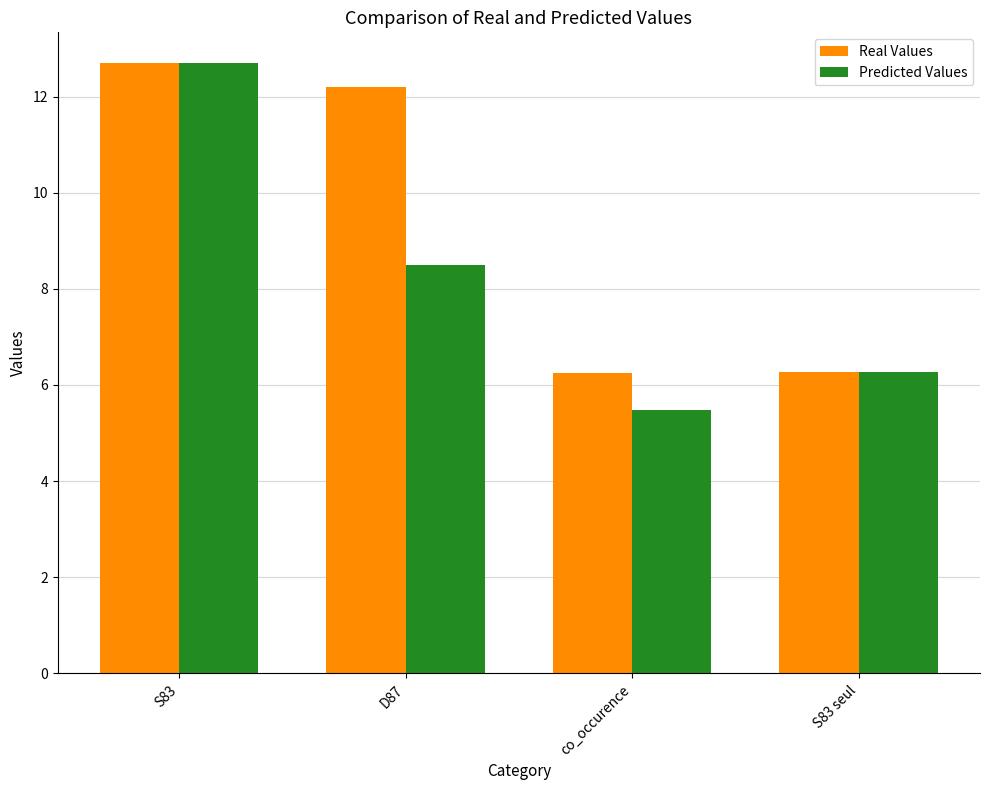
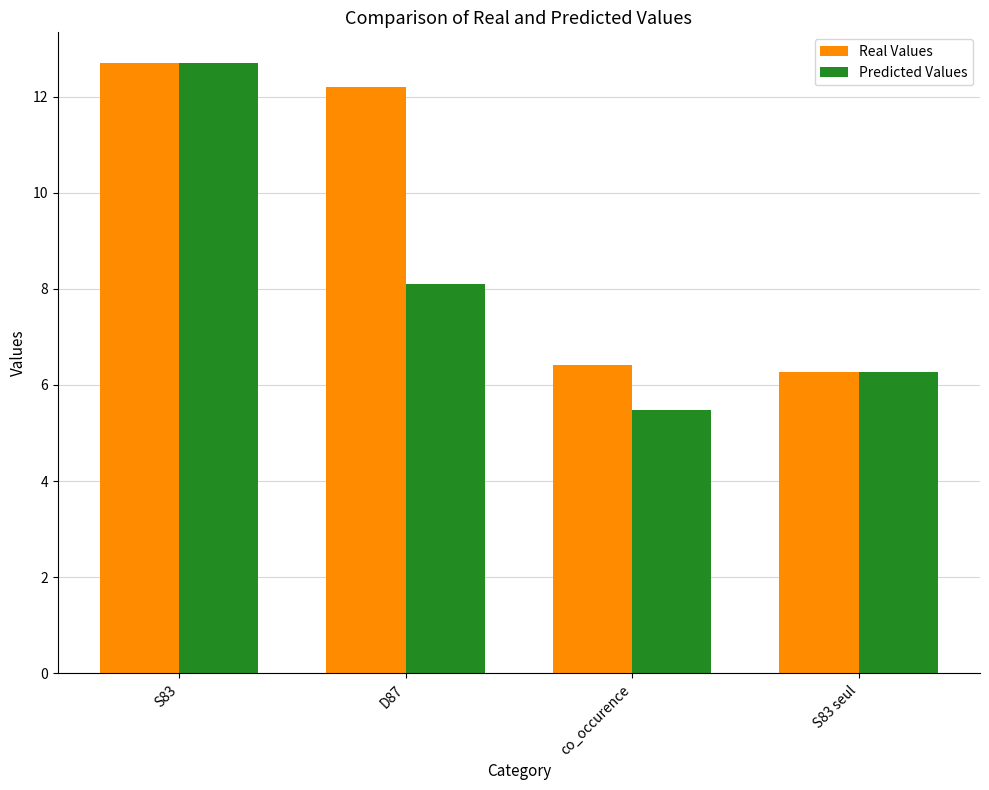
Predicted Values, D87: 8.5 -> 8.1
Real Values, co_occurence: 6.2 -> 6.4
